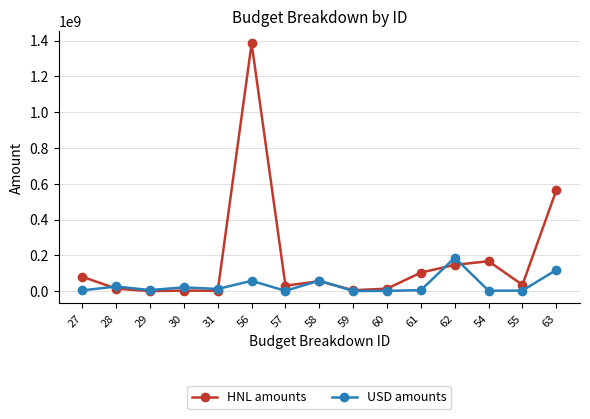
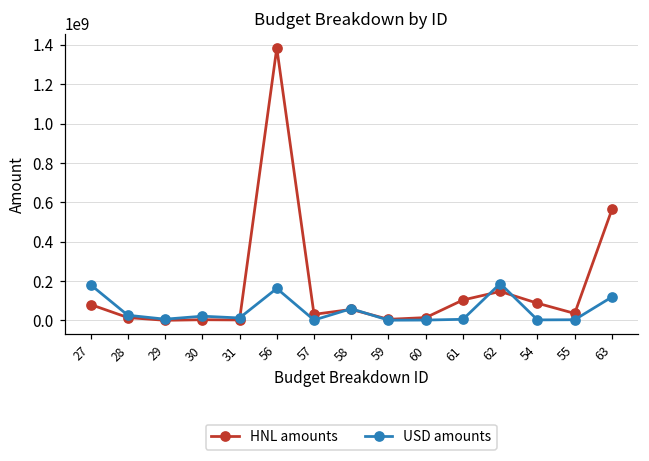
USD amounts, 27: 0 -> 180000000
USD amounts, 56: 60000000 -> 160000000
HNL amounts, 54: 170000000 -> 90000000
